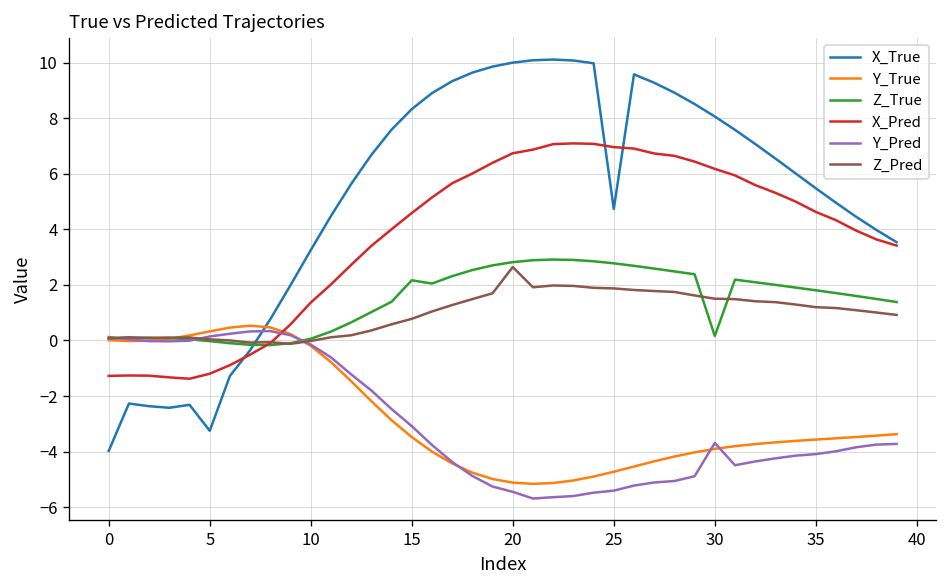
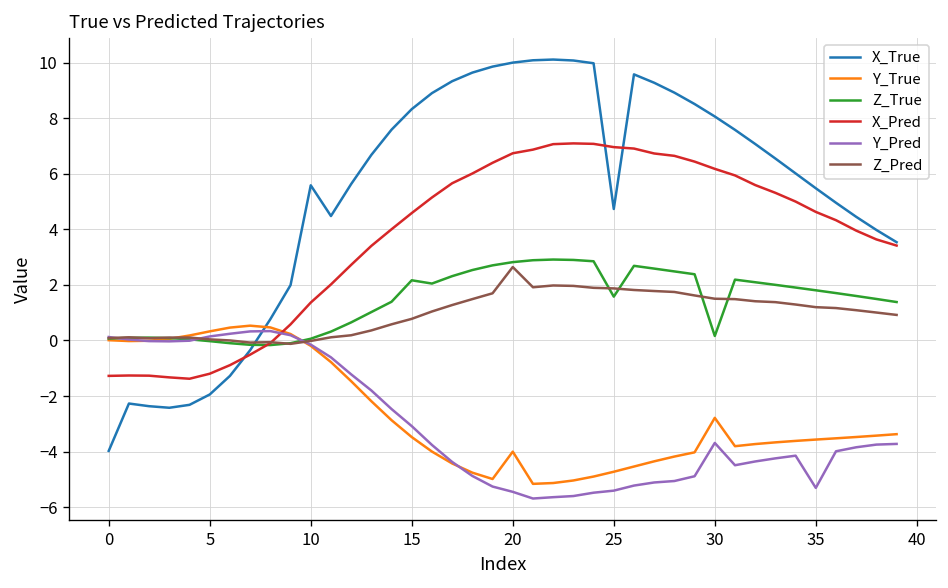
X_True, 5: -3.3 -> -1.9
X_True, 10: 3.3 -> 5.6
Y_True, 20: -5.1 -> -4.0
Z_True, 25: 2.8 -> 1.6
Y_True, 30: -3.9 -> -2.8
Y_Pred, 35: -4.1 -> -5.3
